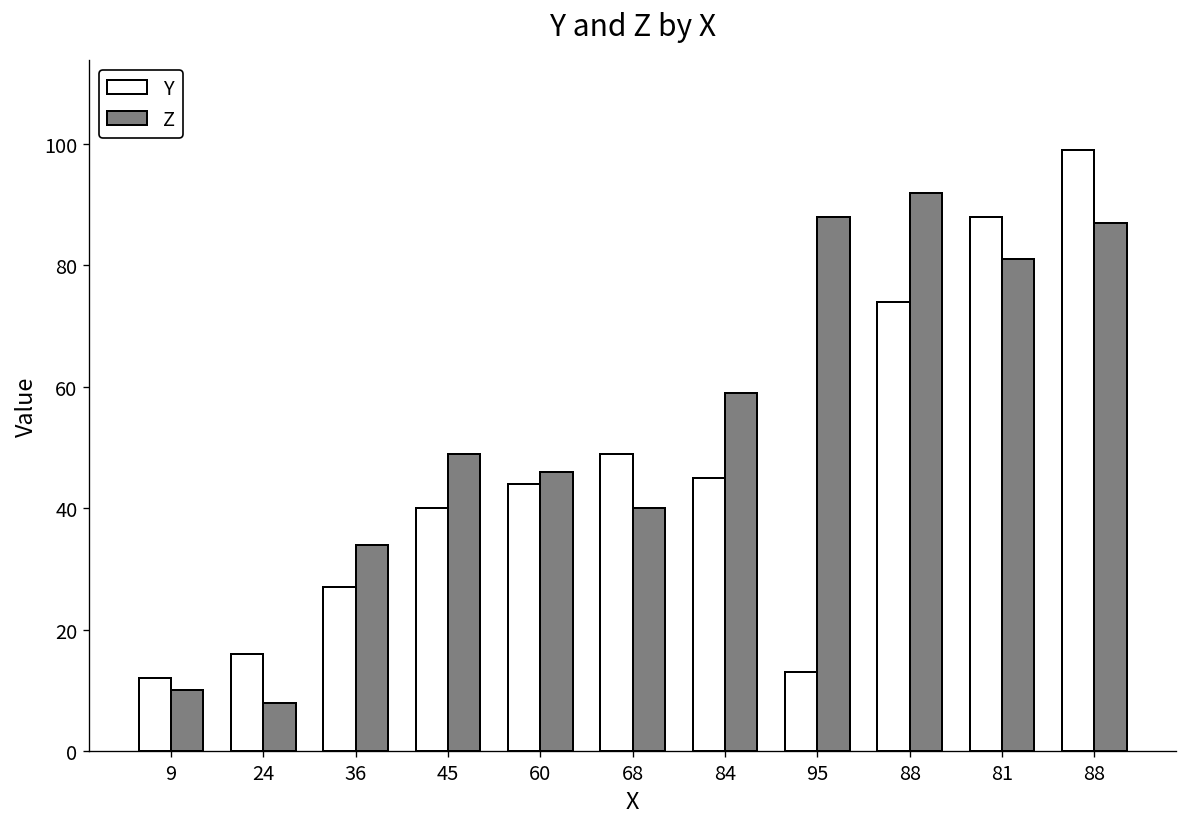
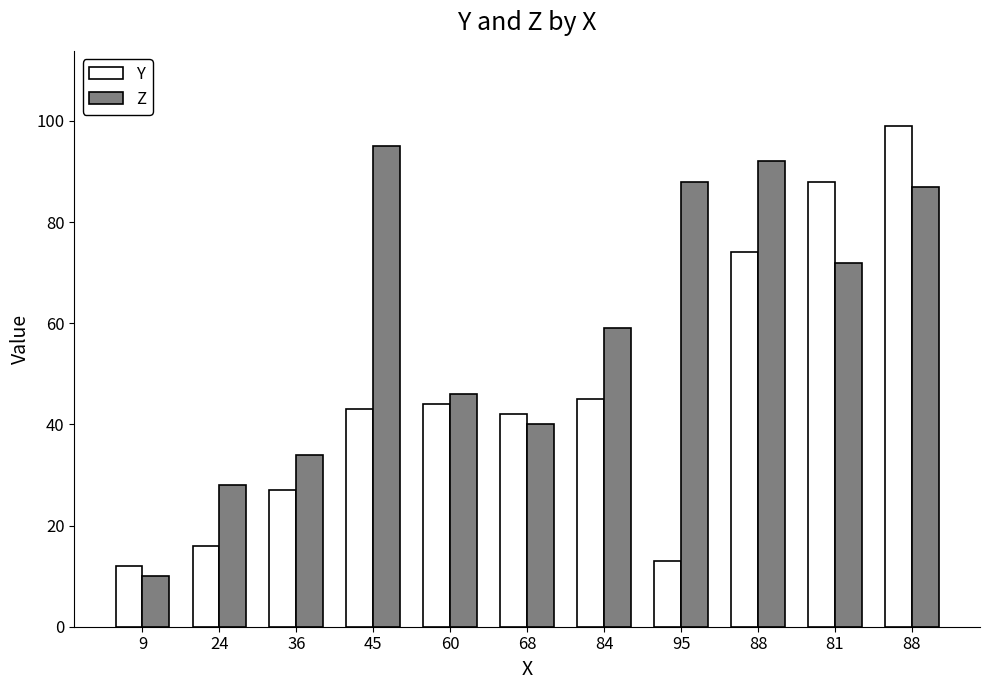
Z, 24: 8 -> 28
Y, 45: 40 -> 43
Z, 45: 49 -> 95
Y, 68: 49 -> 42
Z, 81: 81 -> 72
